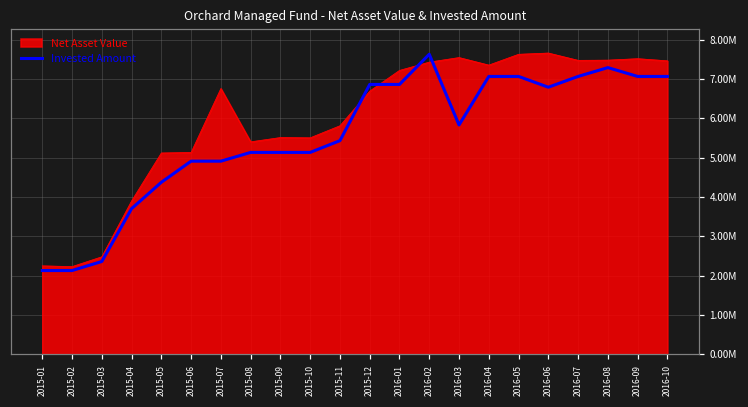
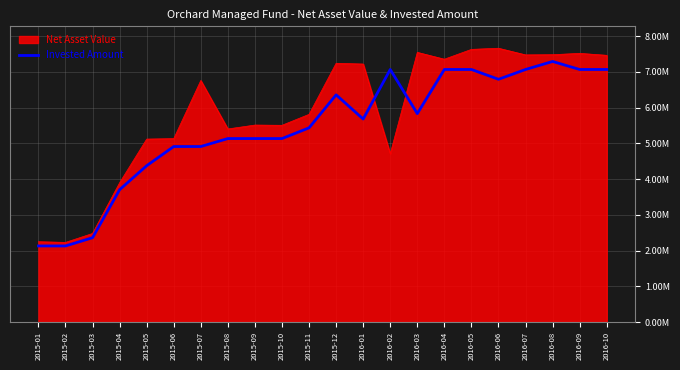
Net Asset Value, 2015-12: 6700000 -> 7200000
Invested Amount, 2015-12: 6900000 -> 6400000
Invested Amount, 2016-01: 6900000 -> 5700000
Net Asset Value, 2016-02: 7400000 -> 4700000
Invested Amount, 2016-02: 7600000 -> 7100000
